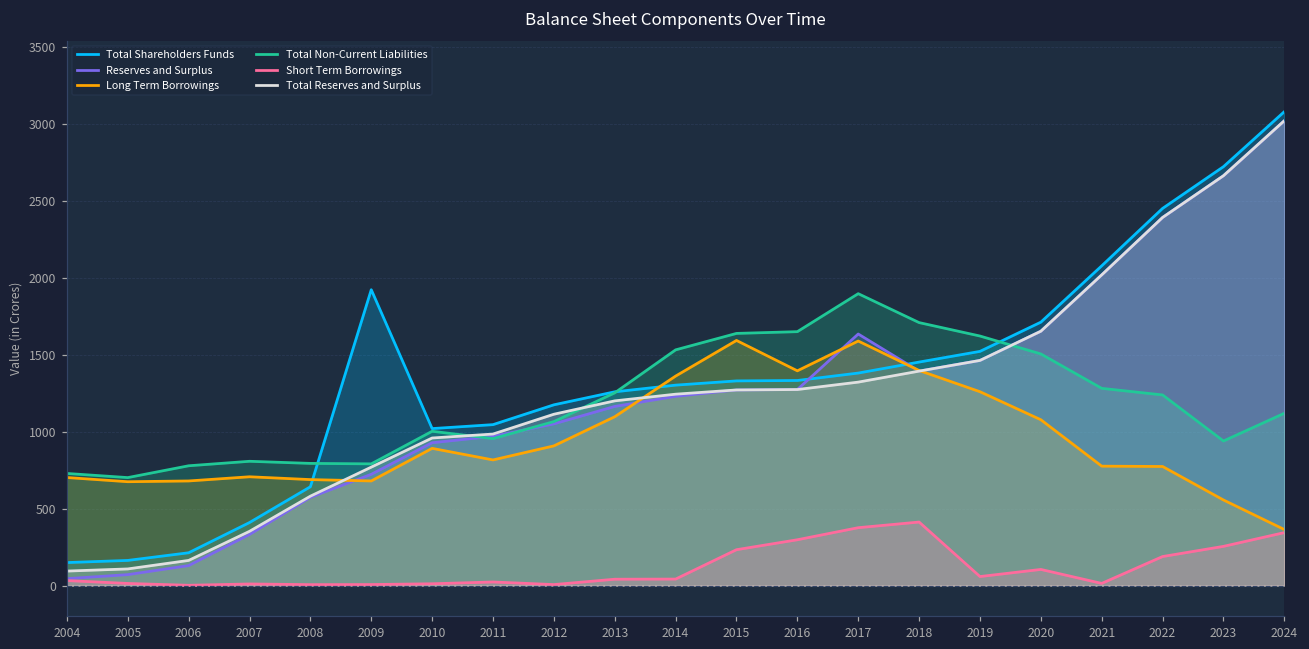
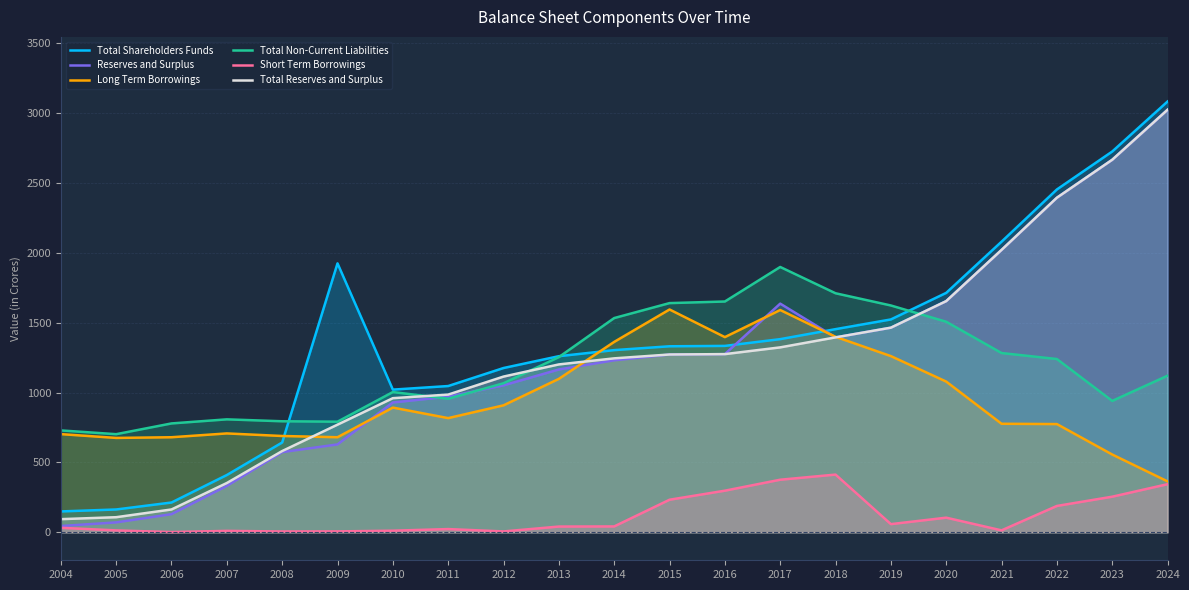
Reserves and Surplus, 2009: 720 -> 630
